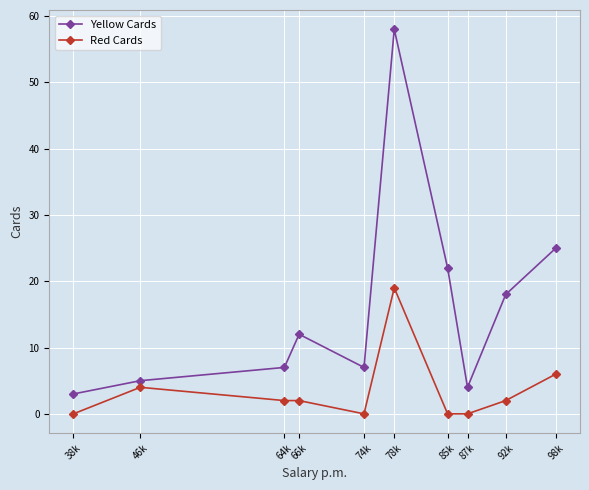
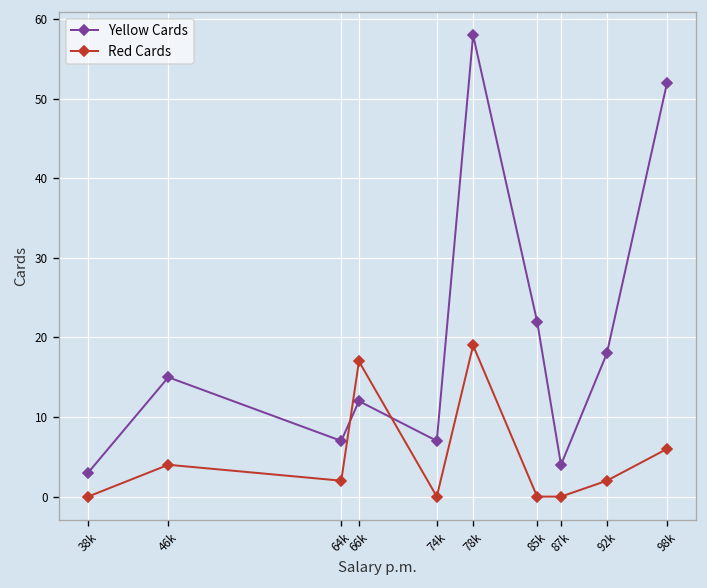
Yellow Cards, 46k: 5 -> 15
Red Cards, 66k: 2 -> 17
Yellow Cards, 98k: 25 -> 52
